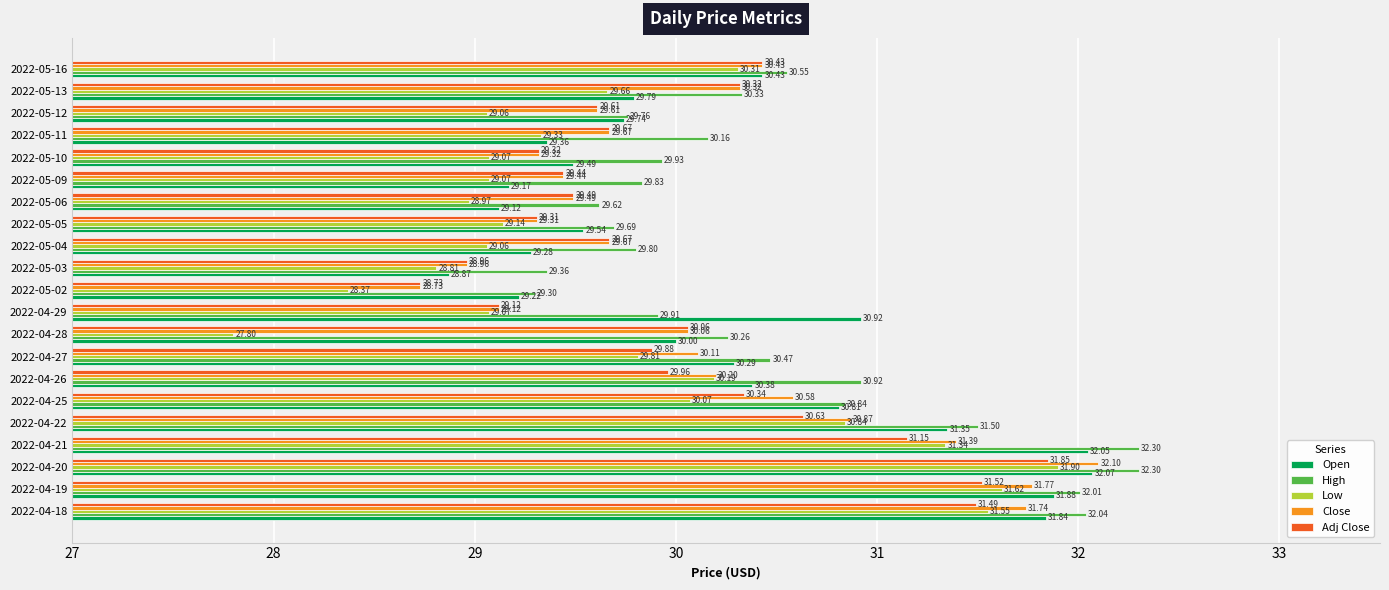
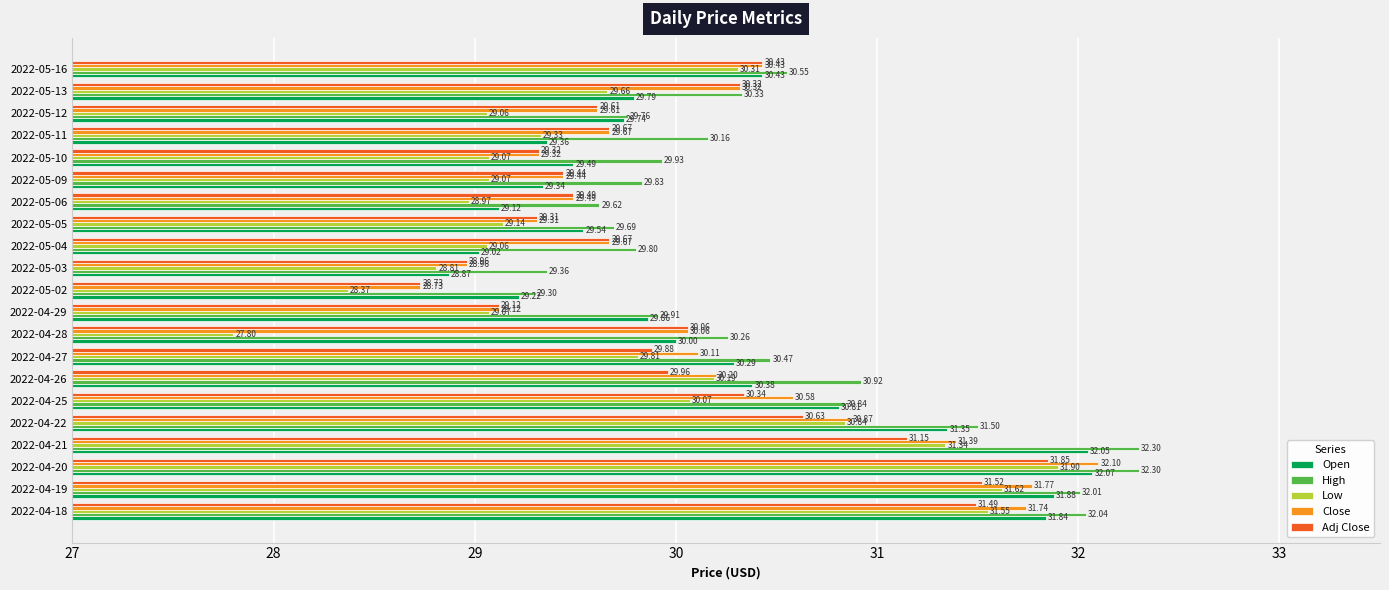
Open, 2022-05-09: 29.17 -> 29.34
Open, 2022-05-04: 29.28 -> 29.02
Open, 2022-04-29: 30.92 -> 29.86
